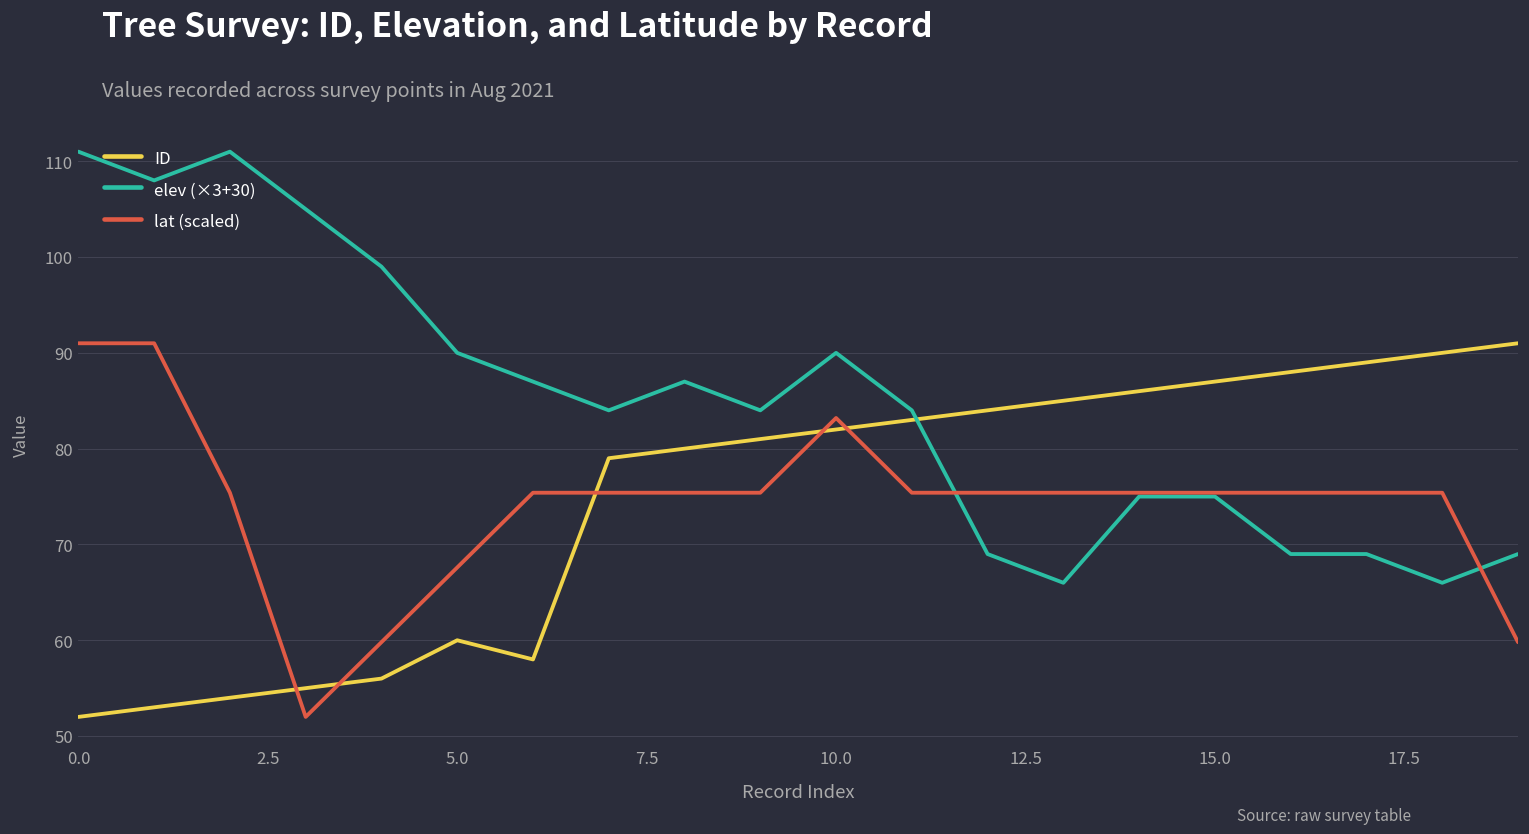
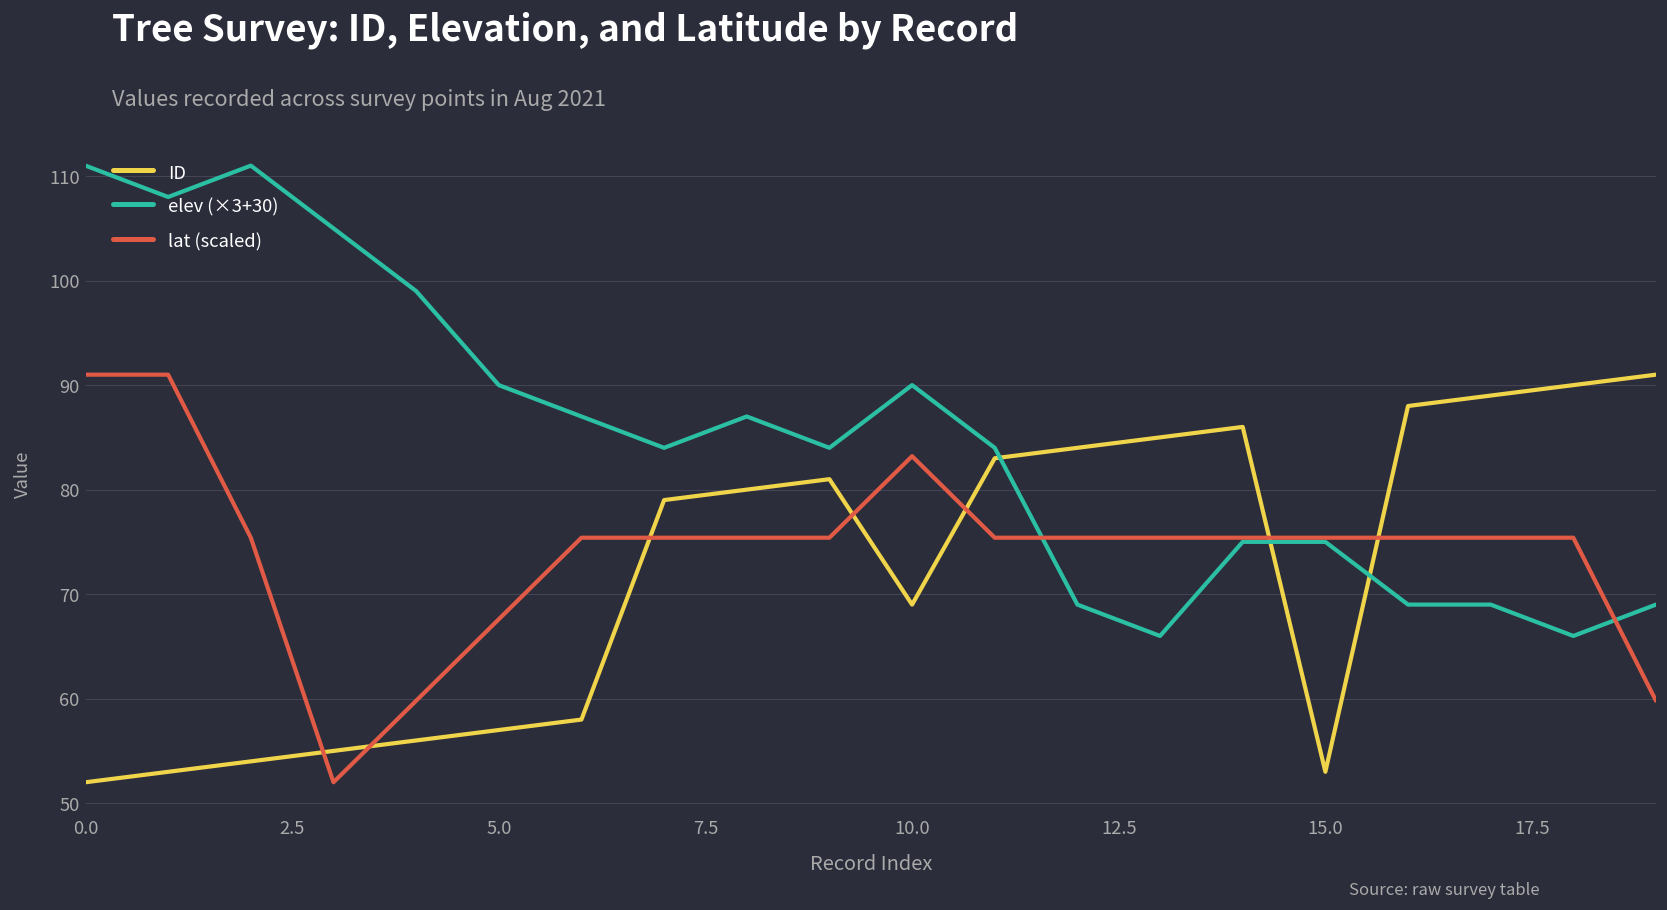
ID, 5.0: 60 -> 57
ID, 10.0: 82 -> 69
ID, 15.0: 87 -> 53
